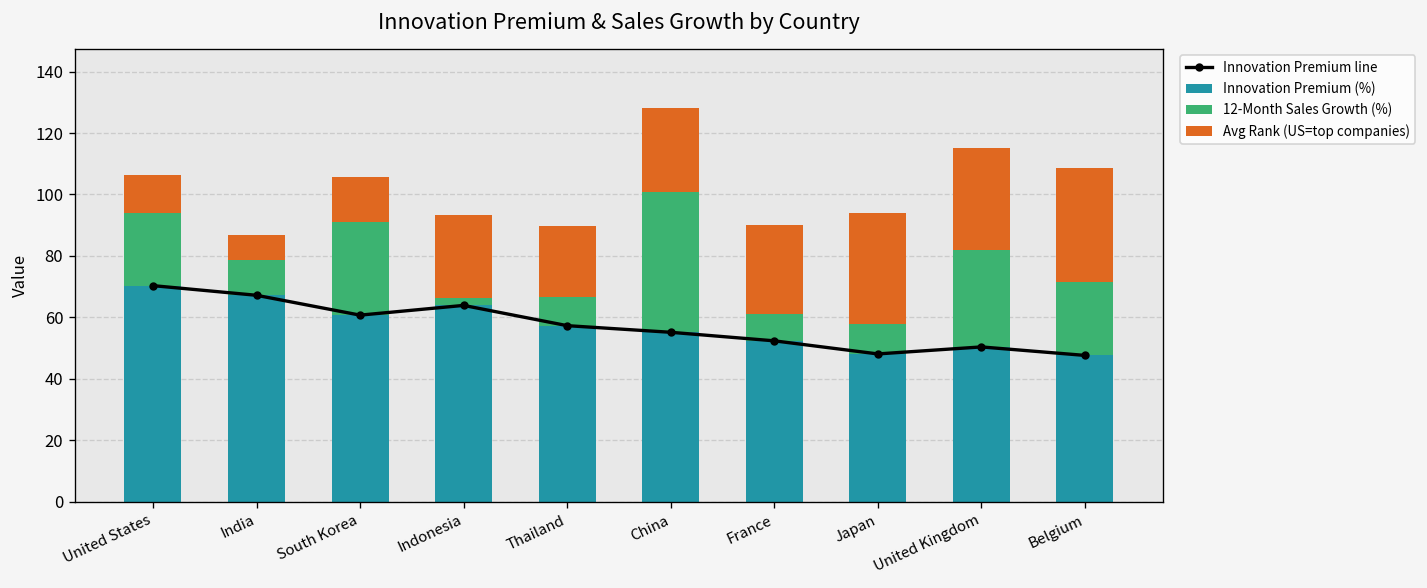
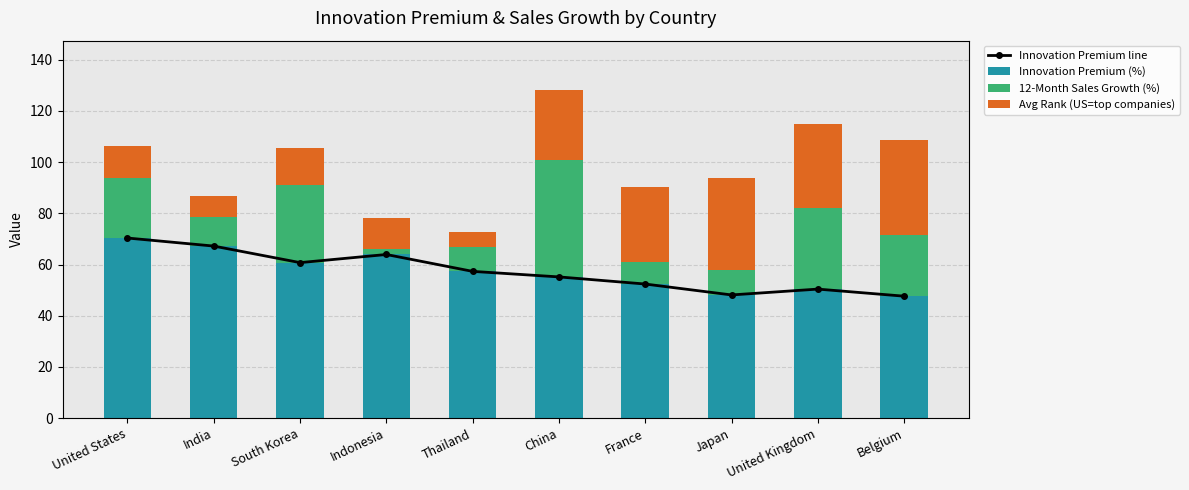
Avg Rank (US=top companies), Indonesia: 27 -> 12
Avg Rank (US=top companies), Thailand: 23 -> 6
